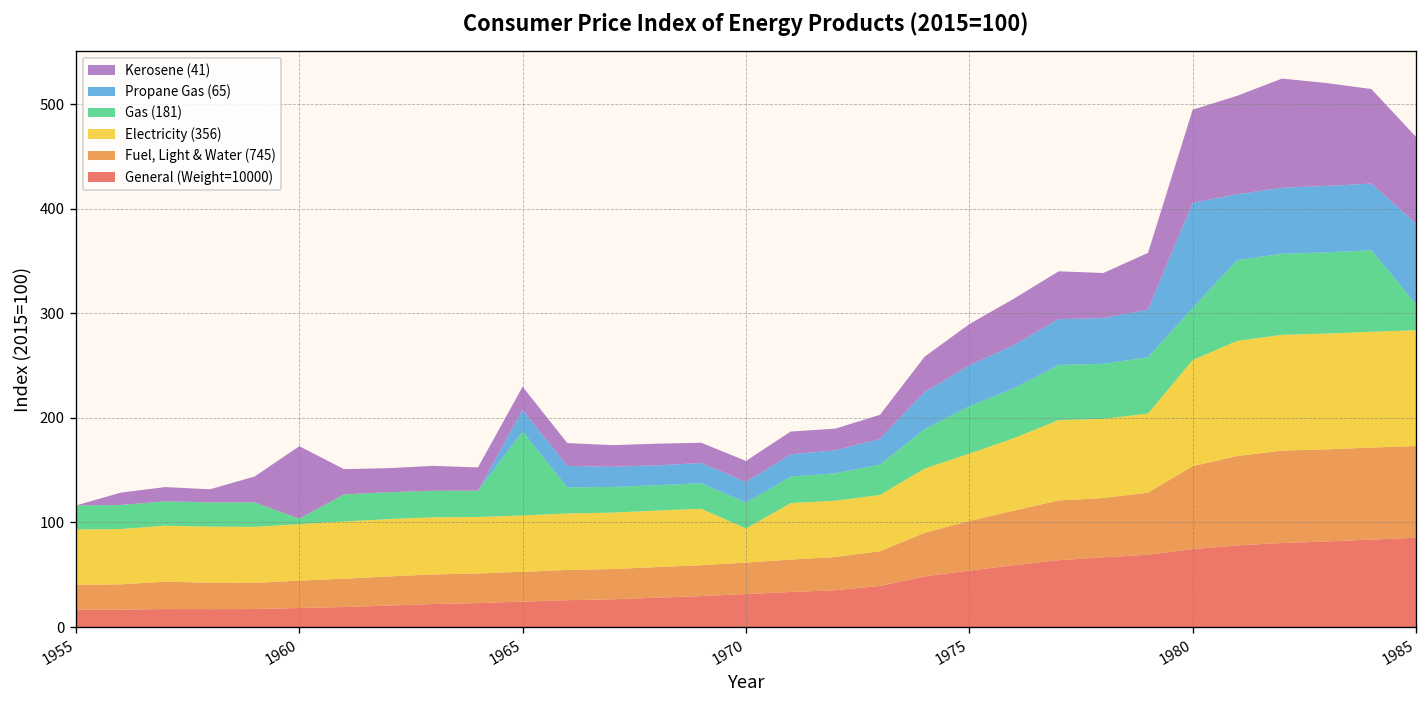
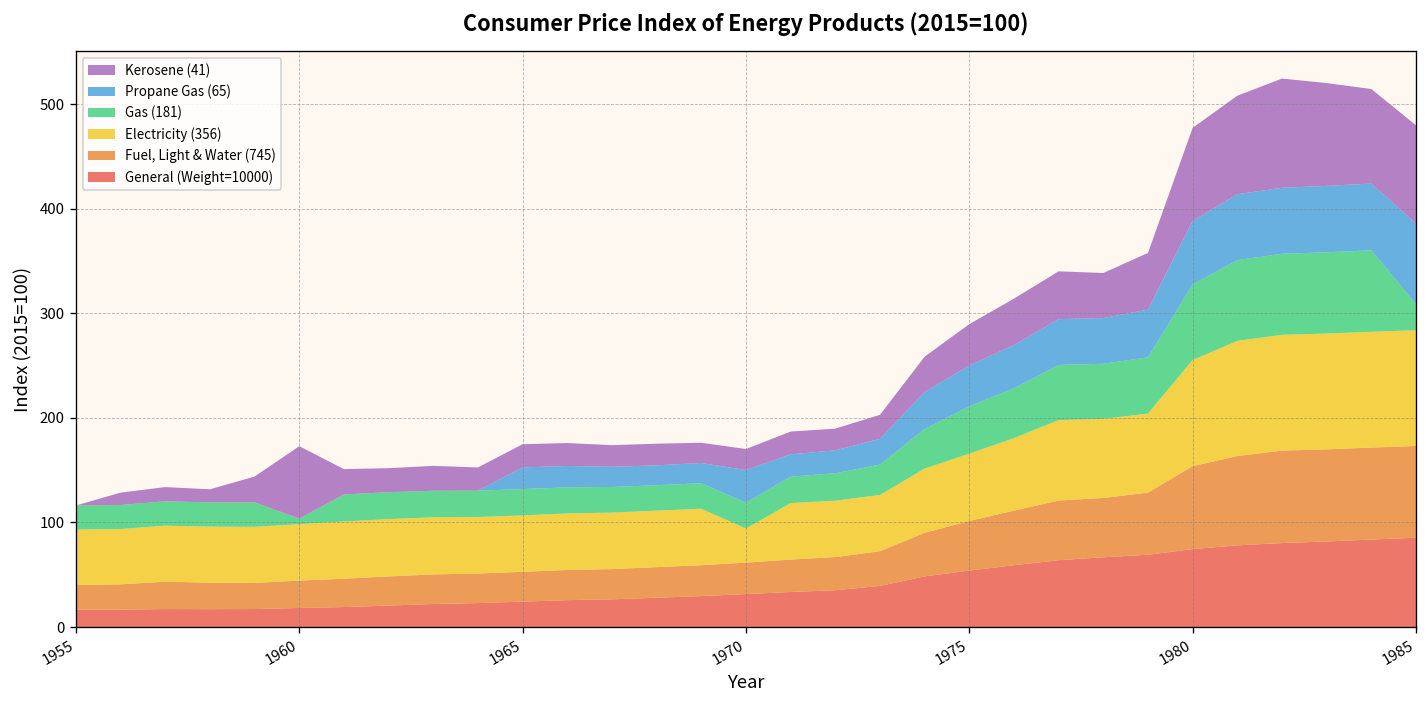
Gas (181), 1965: 80 -> 30
Propane Gas (65), 1970: 20 -> 30
Gas (181), 1980: 50 -> 70
Propane Gas (65), 1980: 100 -> 60
Kerosene (41), 1985: 80 -> 90
